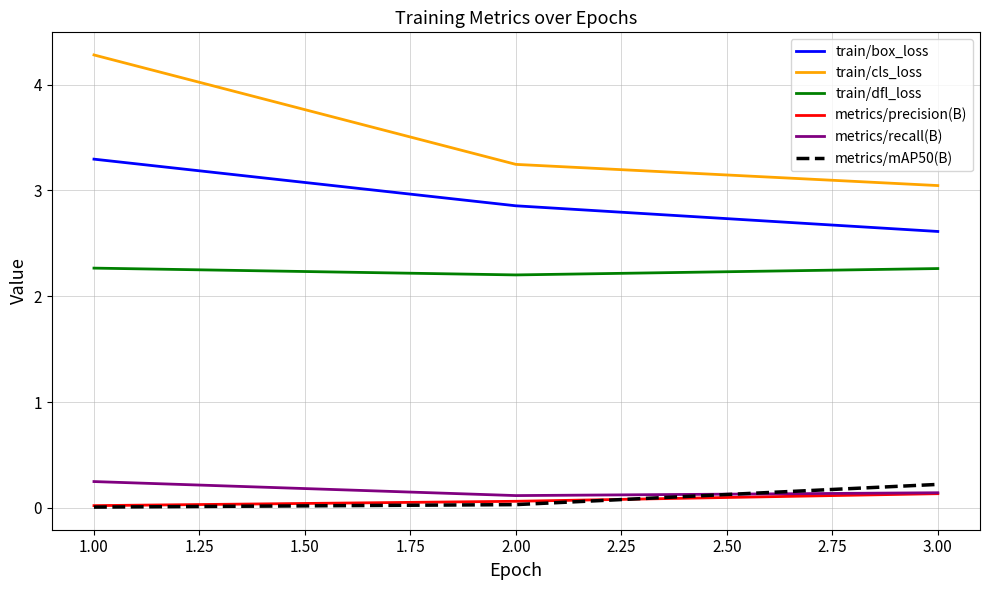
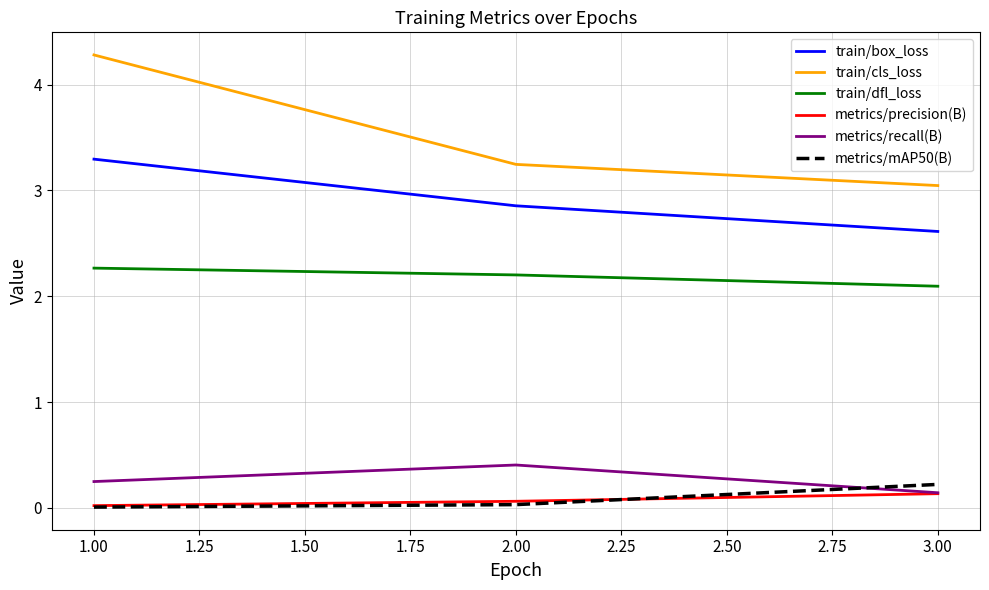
metrics/recall(B), 2.00: 0.12 -> 0.41
train/dfl_loss, 3.00: 2.26 -> 2.10
